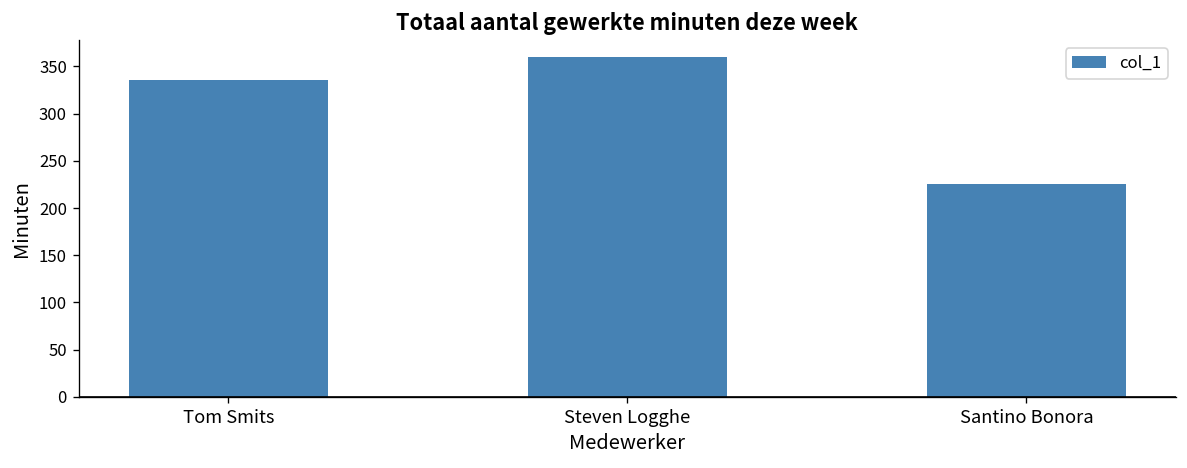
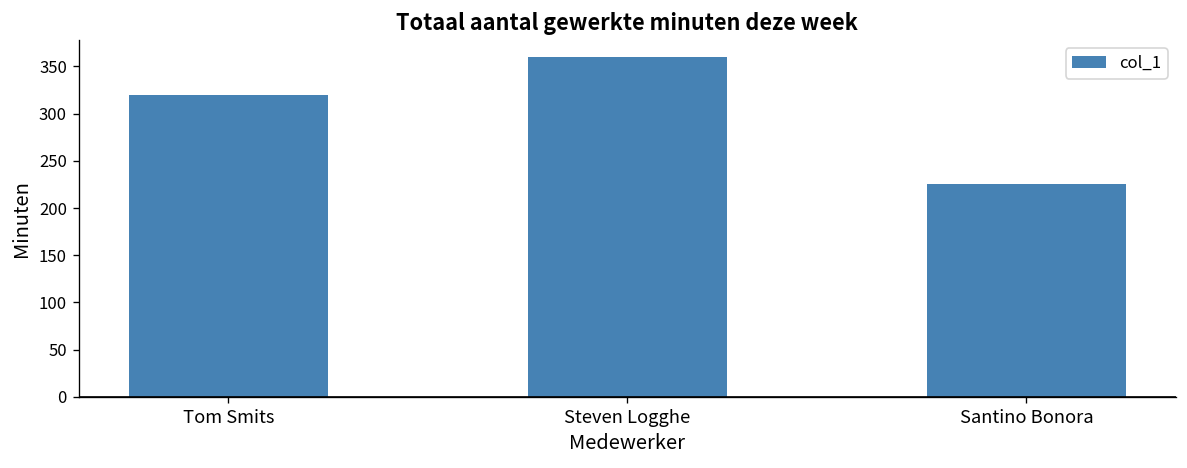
Tom Smits: 340 -> 320
